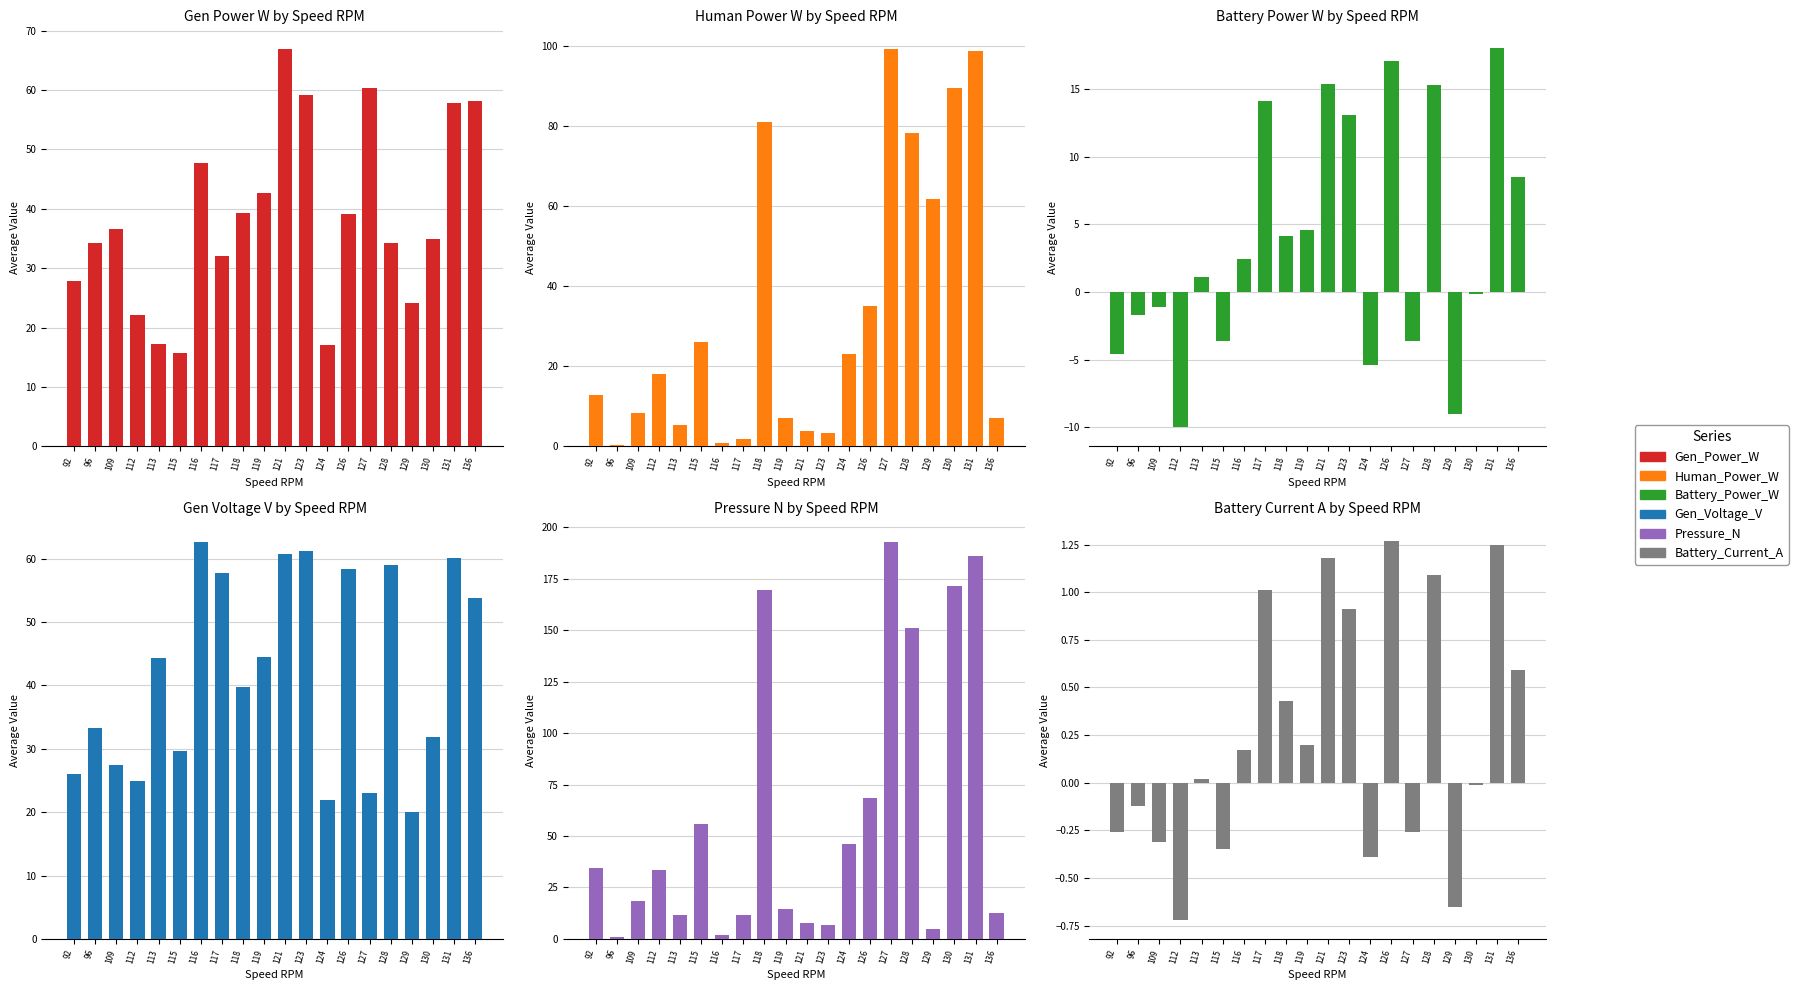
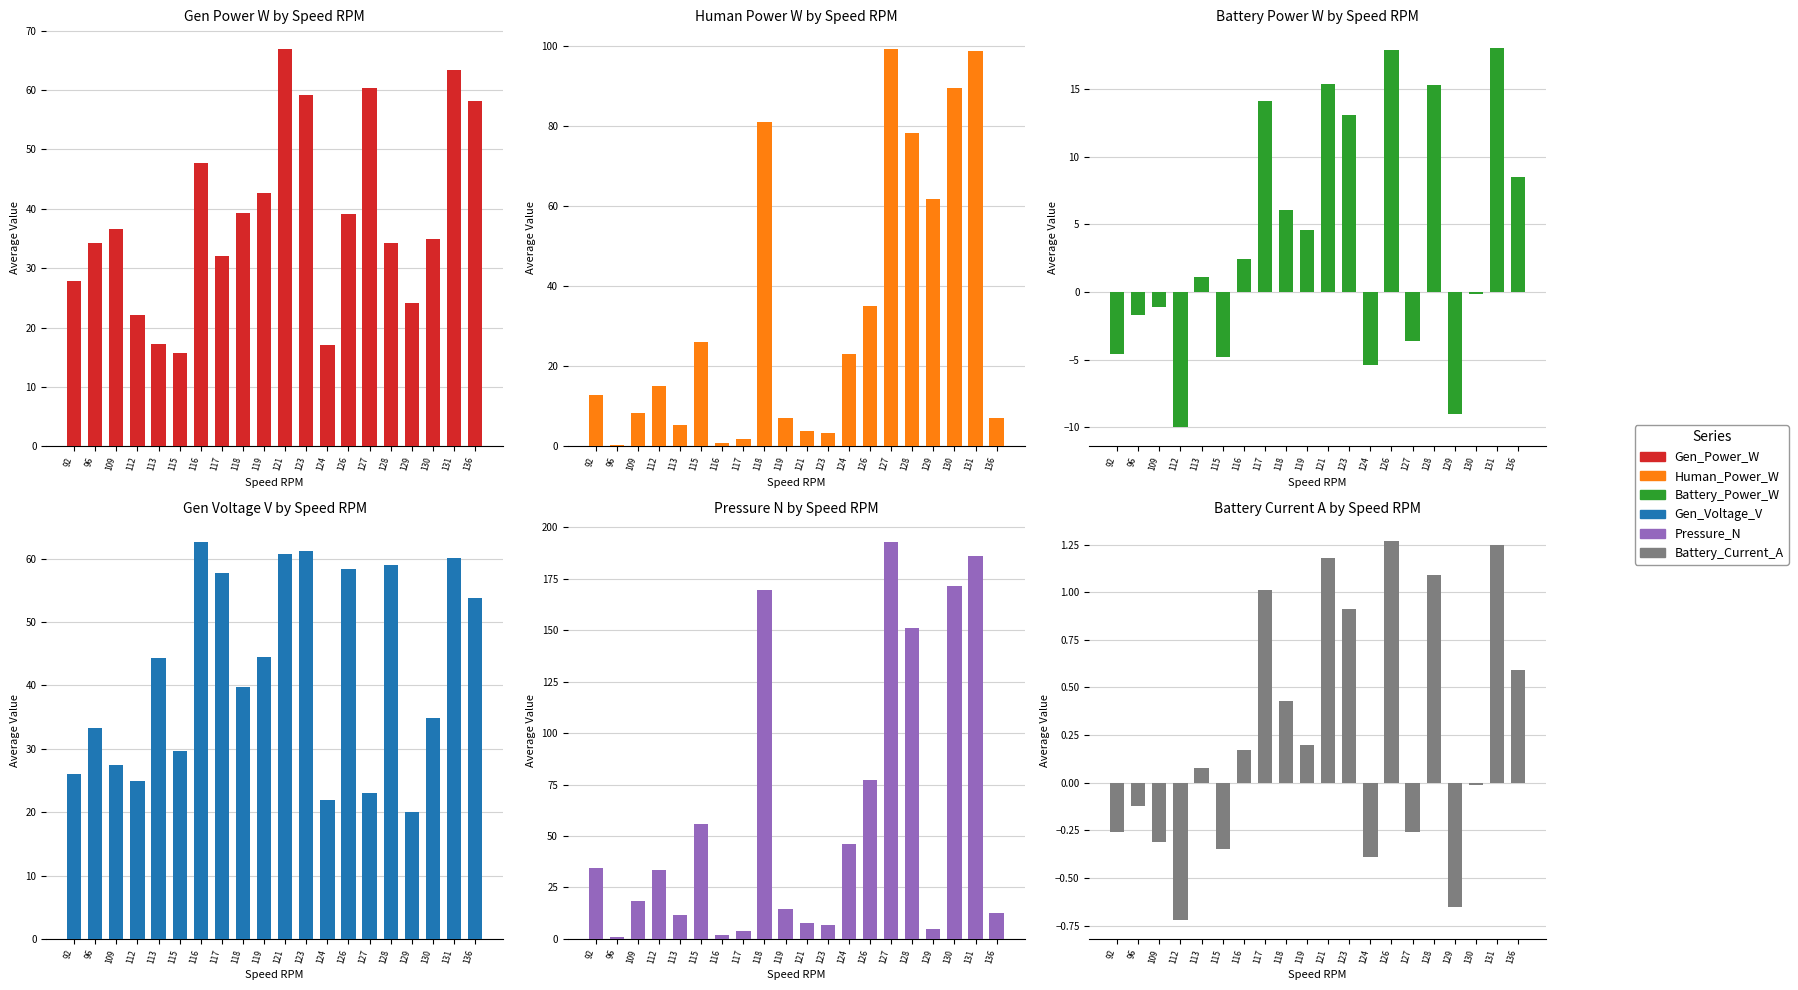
Gen Power W by Speed RPM, 131: 58 -> 63
Human Power W by Speed RPM, 112: 18 -> 15
Battery Power W by Speed RPM, 115: -3.6 -> -4.8
Battery Power W by Speed RPM, 118: 4.1 -> 6.1
Battery Power W by Speed RPM, 126: 17.1 -> 17.9
Gen Voltage V by Speed RPM, 130: 32 -> 35
Pressure N by Speed RPM, 117: 12 -> 4
Pressure N by Speed RPM, 126: 69 -> 77
Battery Current A by Speed RPM, 113: 0.02 -> 0.08
